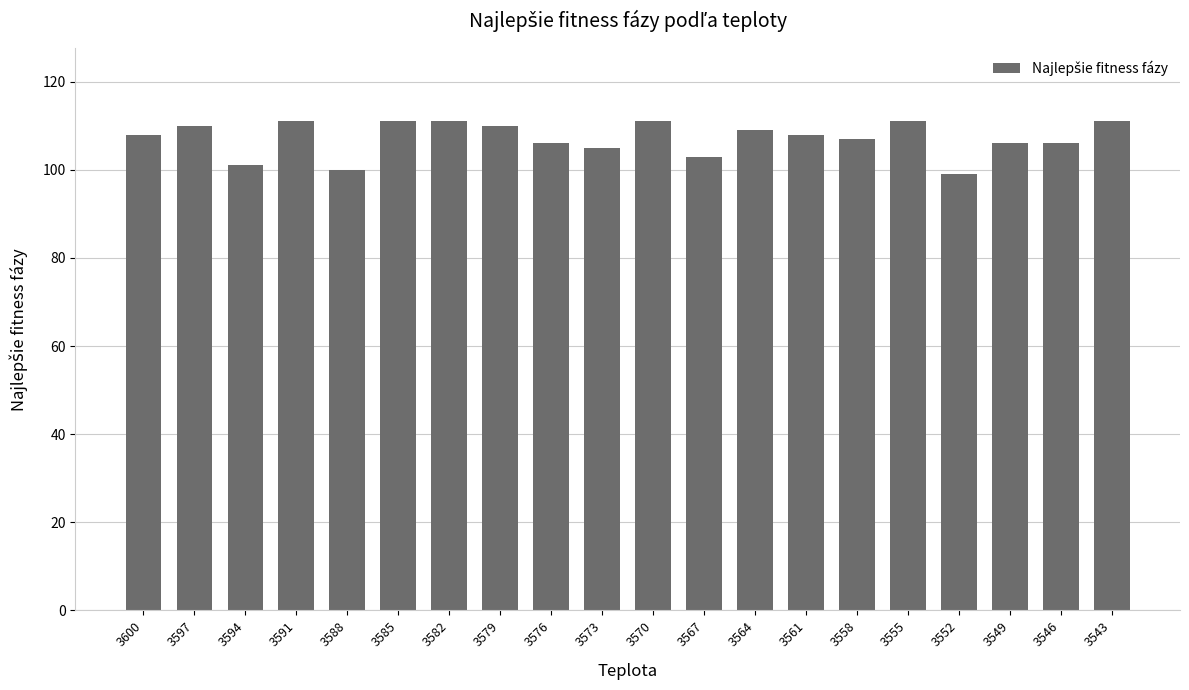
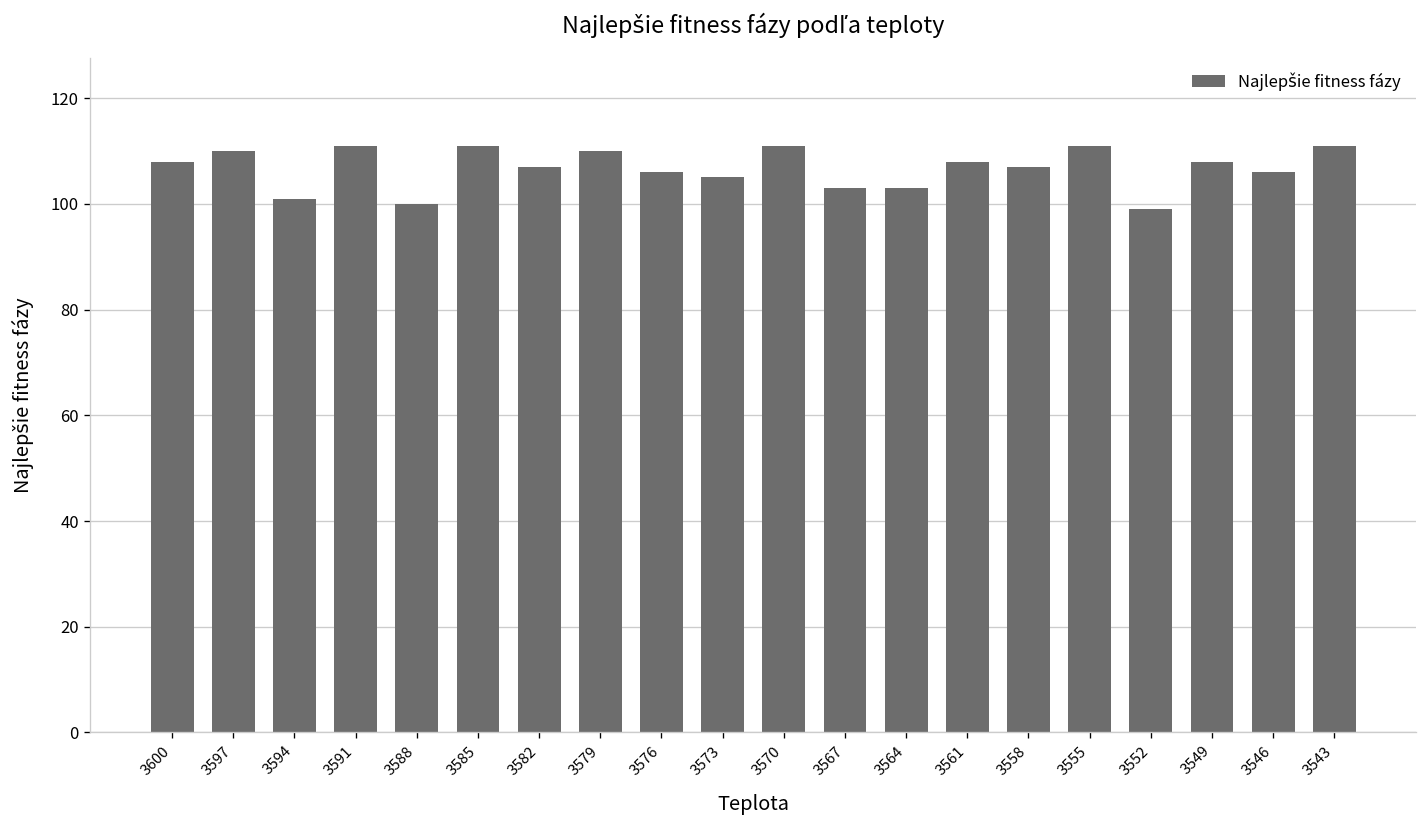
3582: 111 -> 107
3564: 109 -> 103
3549: 106 -> 108
